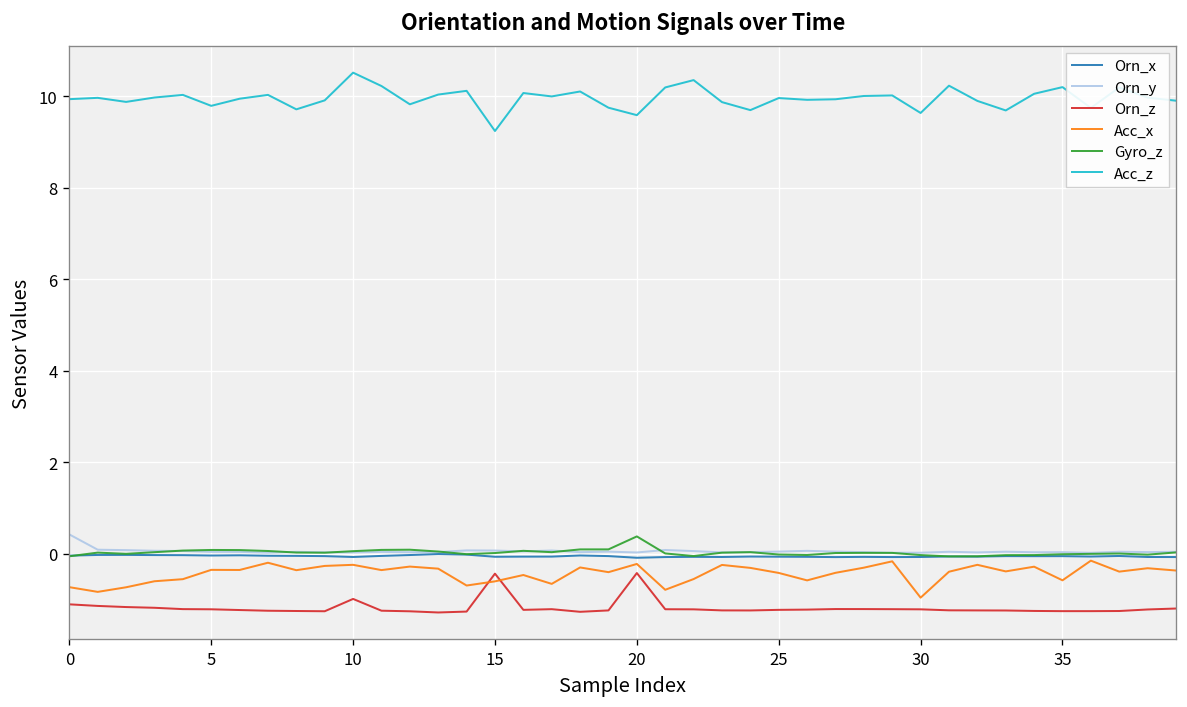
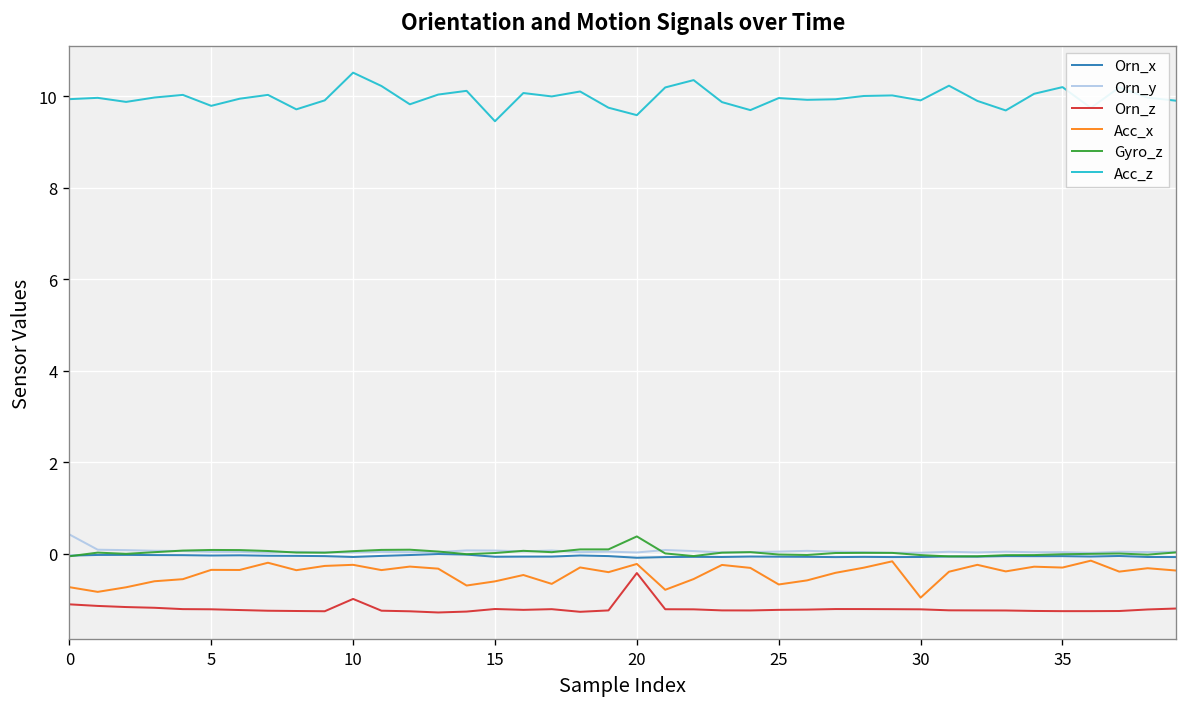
Orn_z, 15: -0.4 -> -1.2
Acc_z, 15: 9.2 -> 9.5
Acc_x, 25: -0.4 -> -0.7
Acc_z, 30: 9.6 -> 9.9
Acc_x, 35: -0.6 -> -0.3
